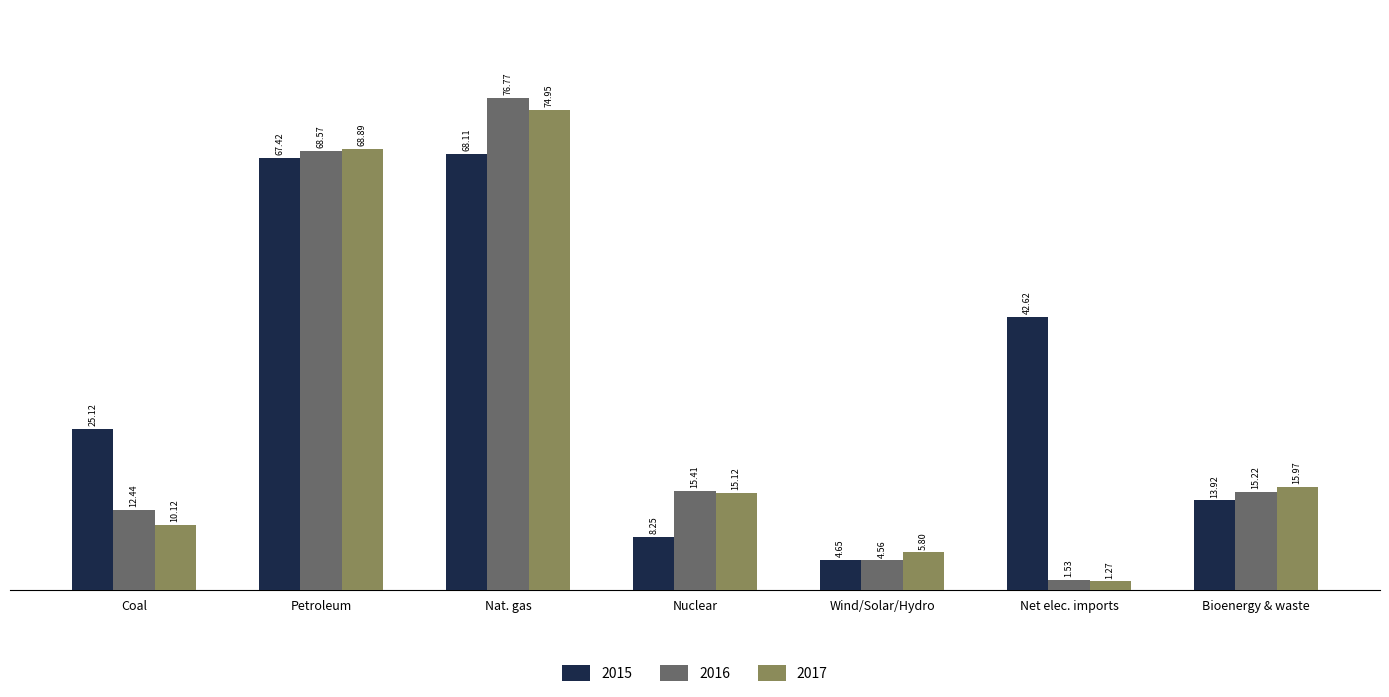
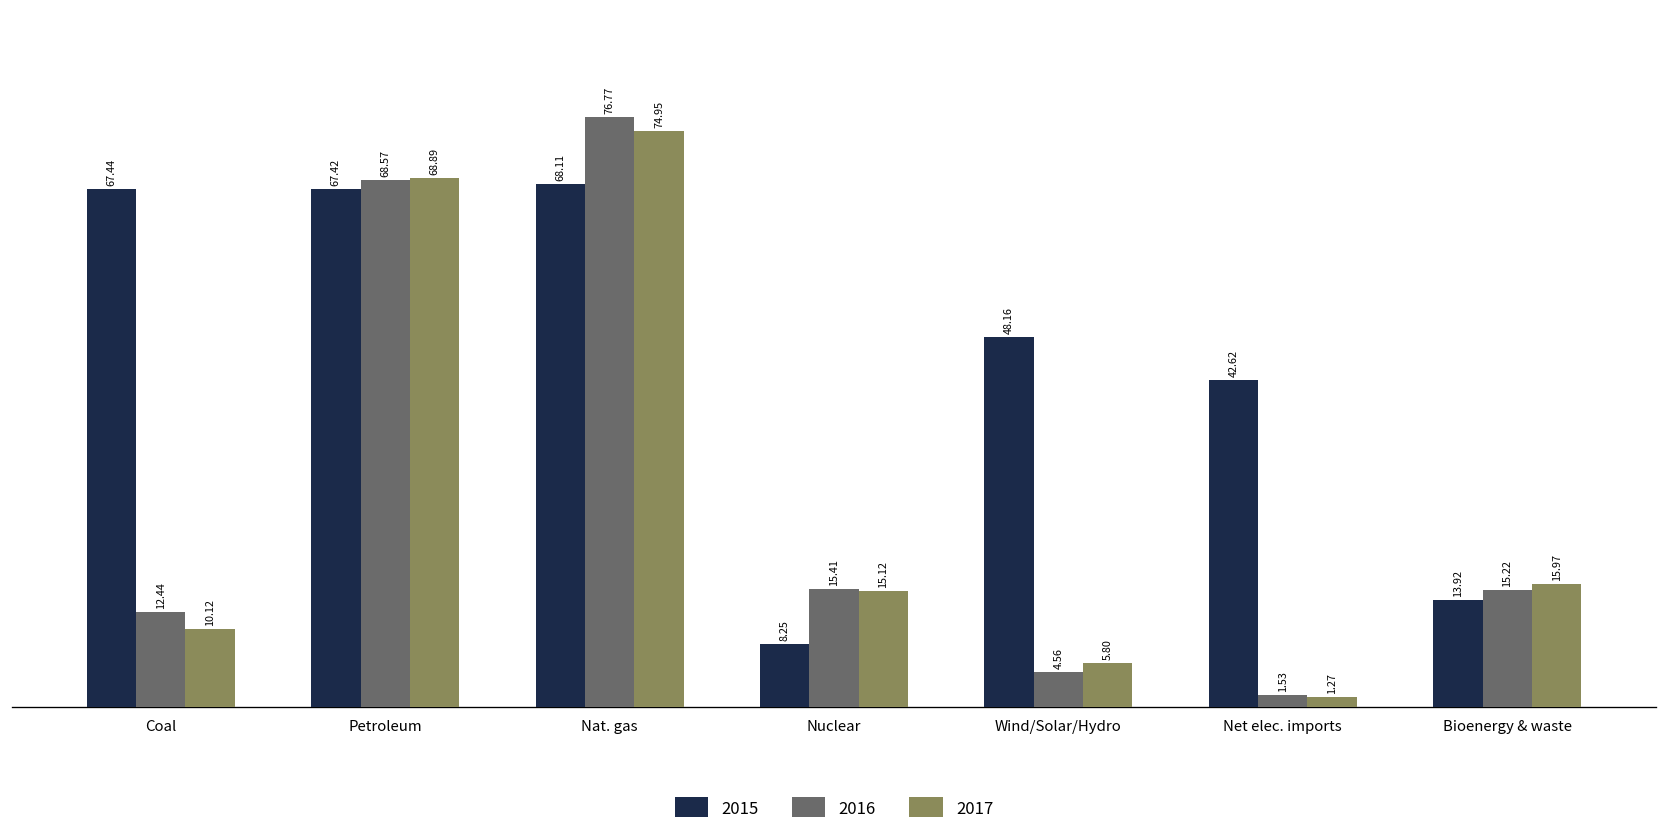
2015, Coal: 25.12 -> 67.44
2015, Wind/Solar/Hydro: 4.65 -> 48.16
